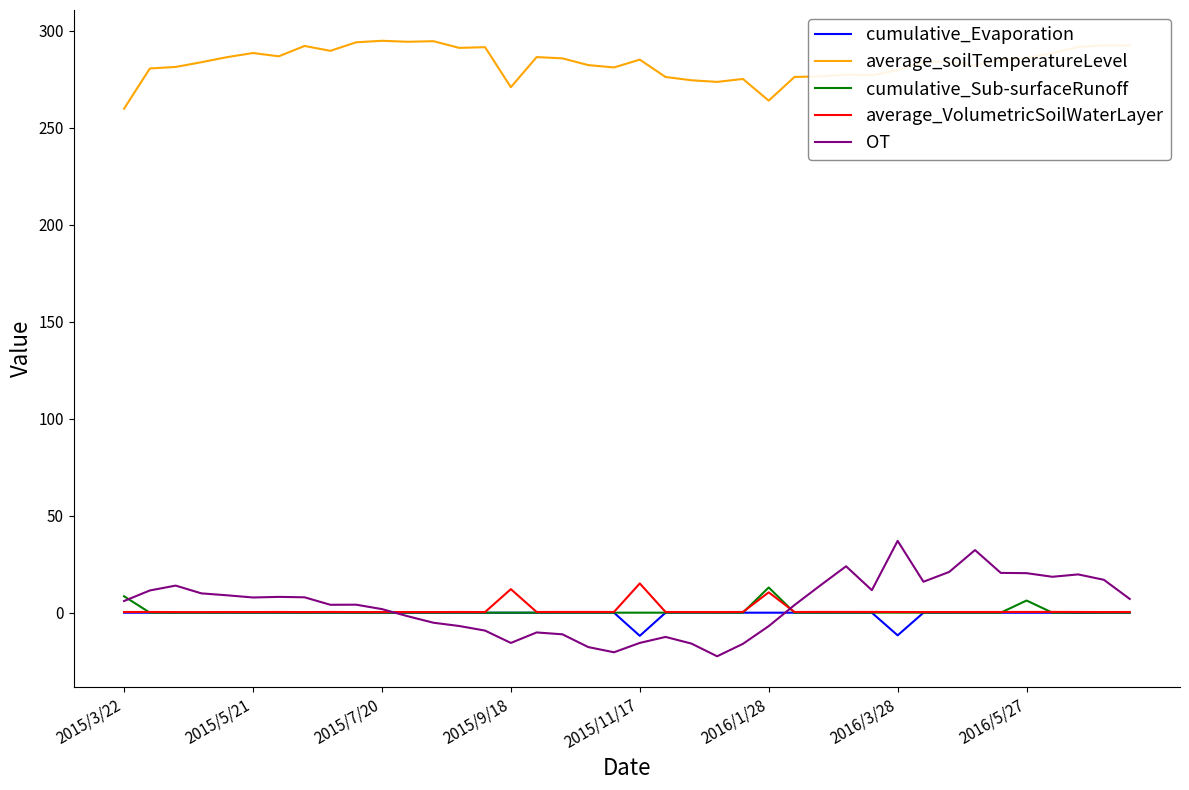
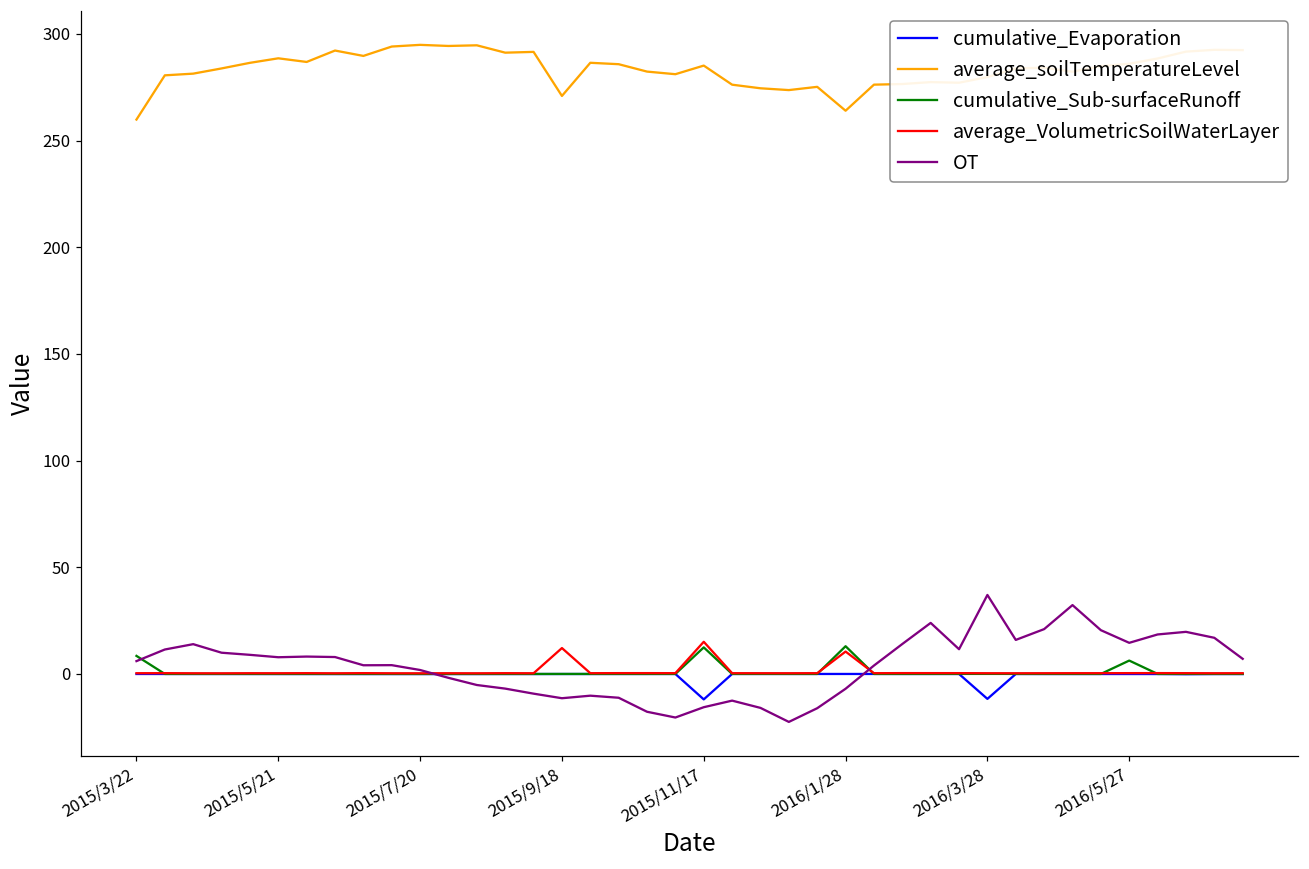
OT, 2015/9/18: -16 -> -11
cumulative_Sub-surfaceRunoff, 2015/11/17: 0 -> 12
OT, 2016/5/27: 20 -> 15
